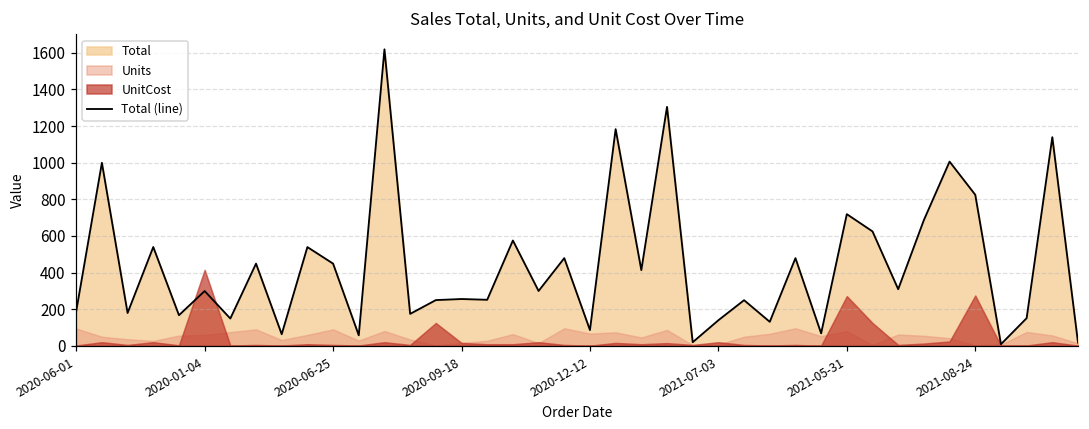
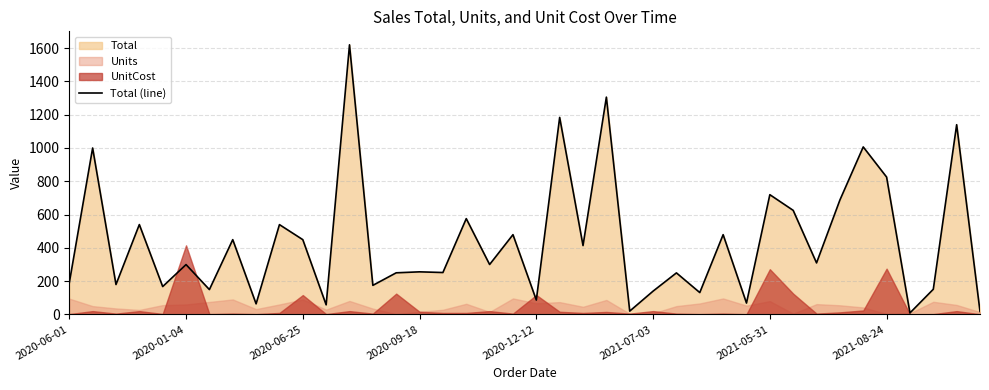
UnitCost, 2020-06-25: 0 -> 120
UnitCost, 2020-12-12: 0 -> 120
